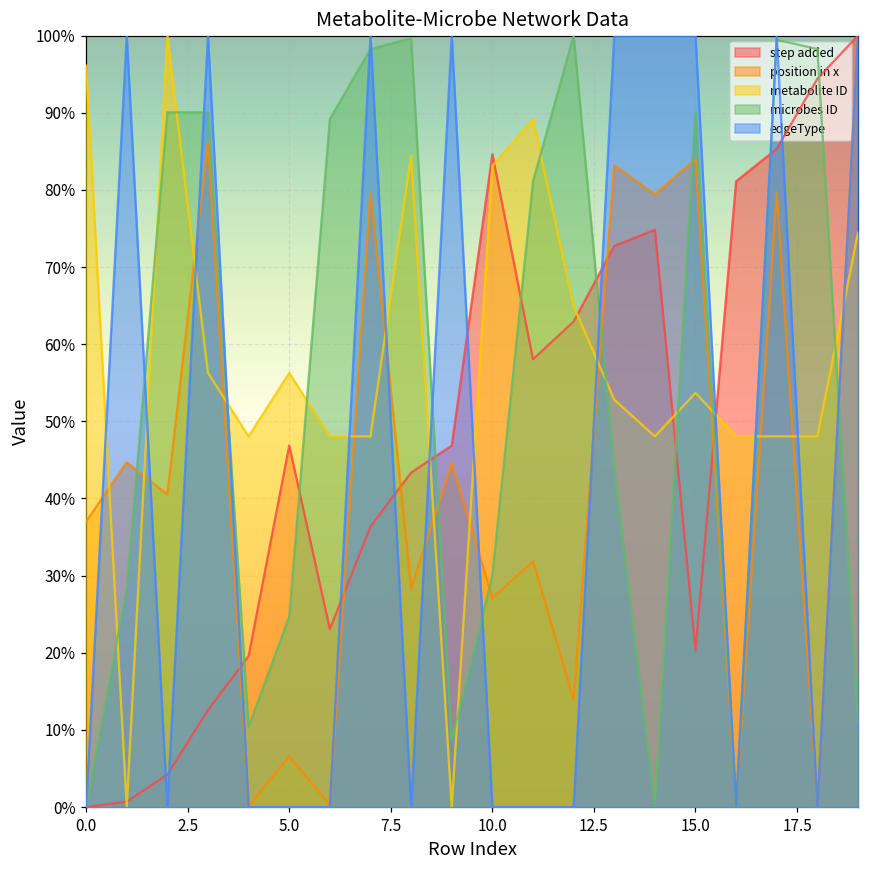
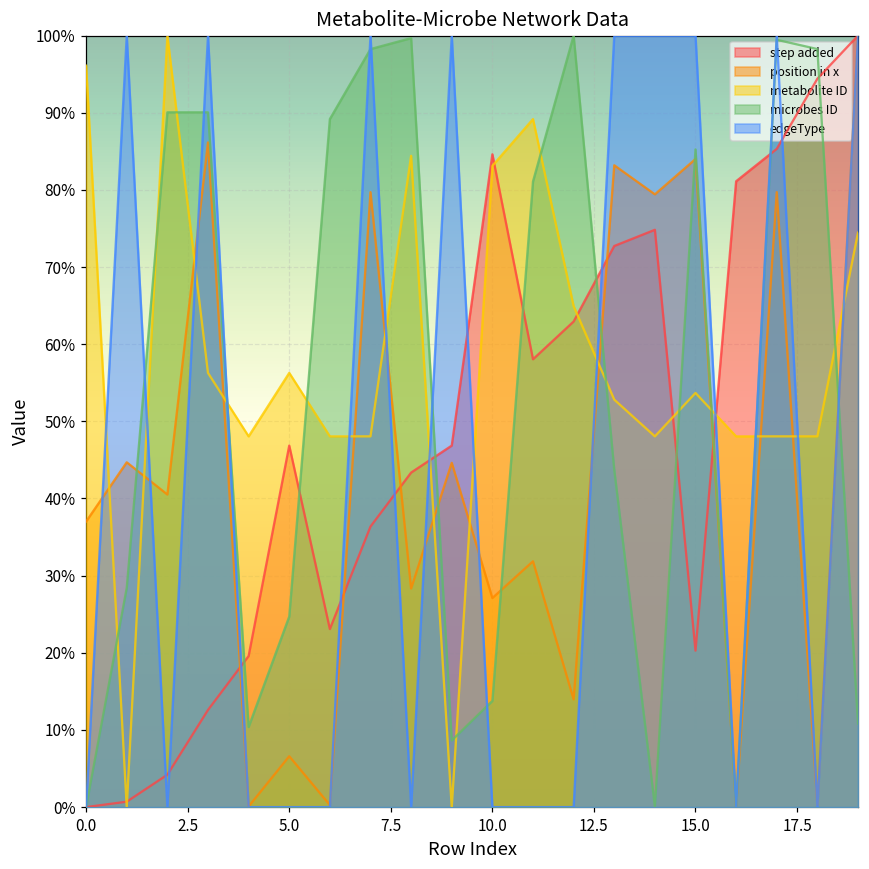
microbes ID, 10.0: 30% -> 14%
microbes ID, 15.0: 90% -> 85%
